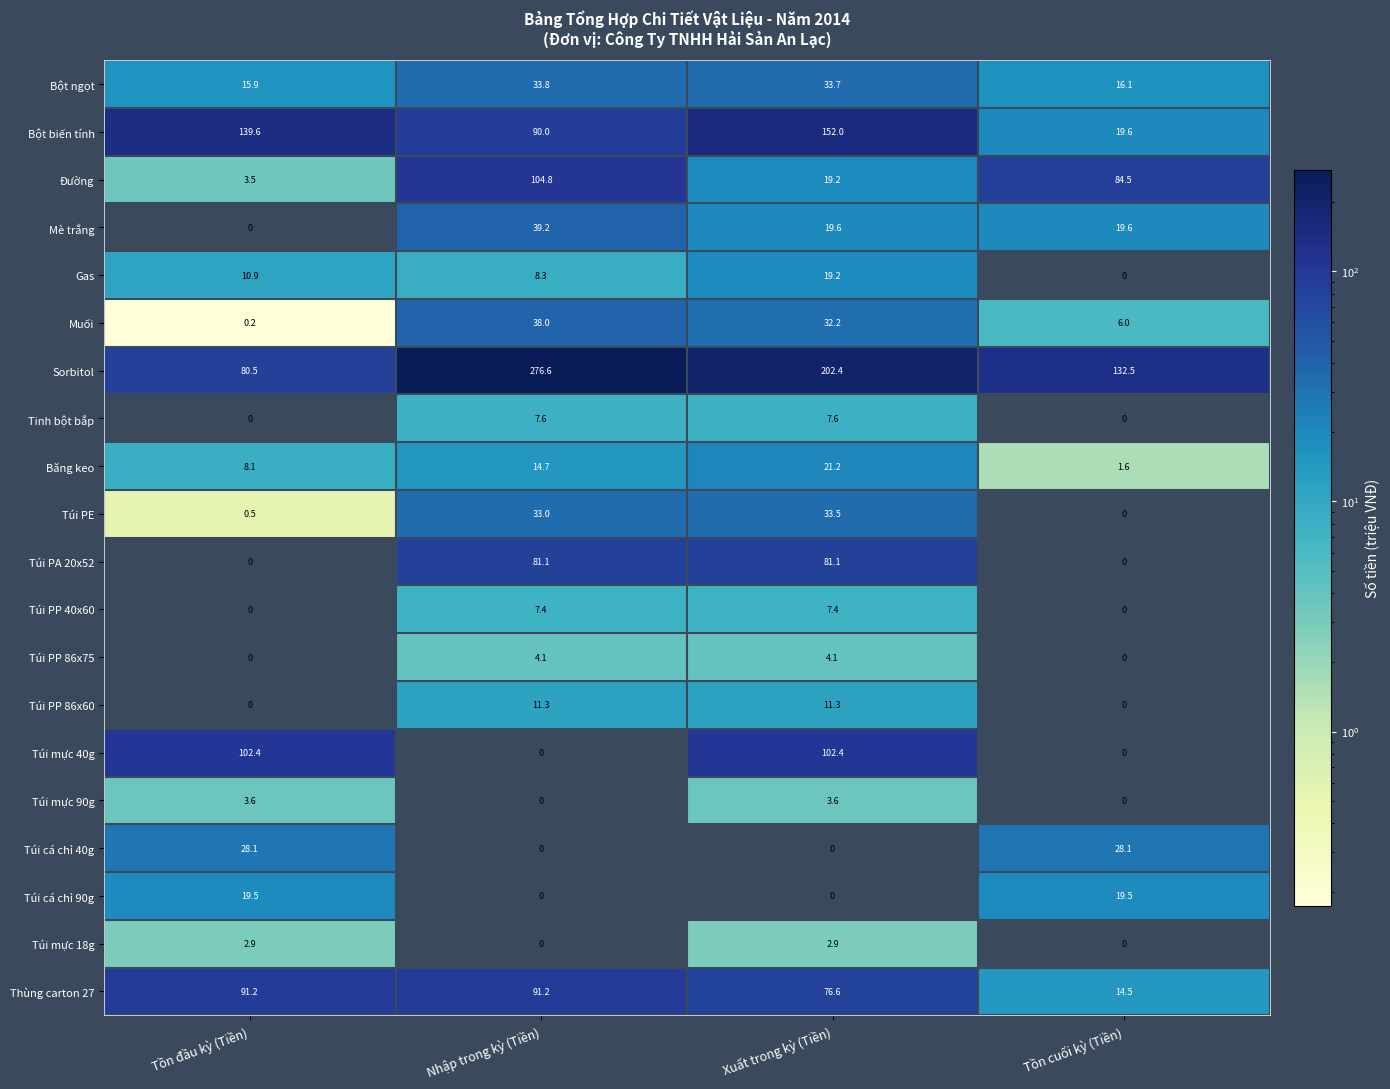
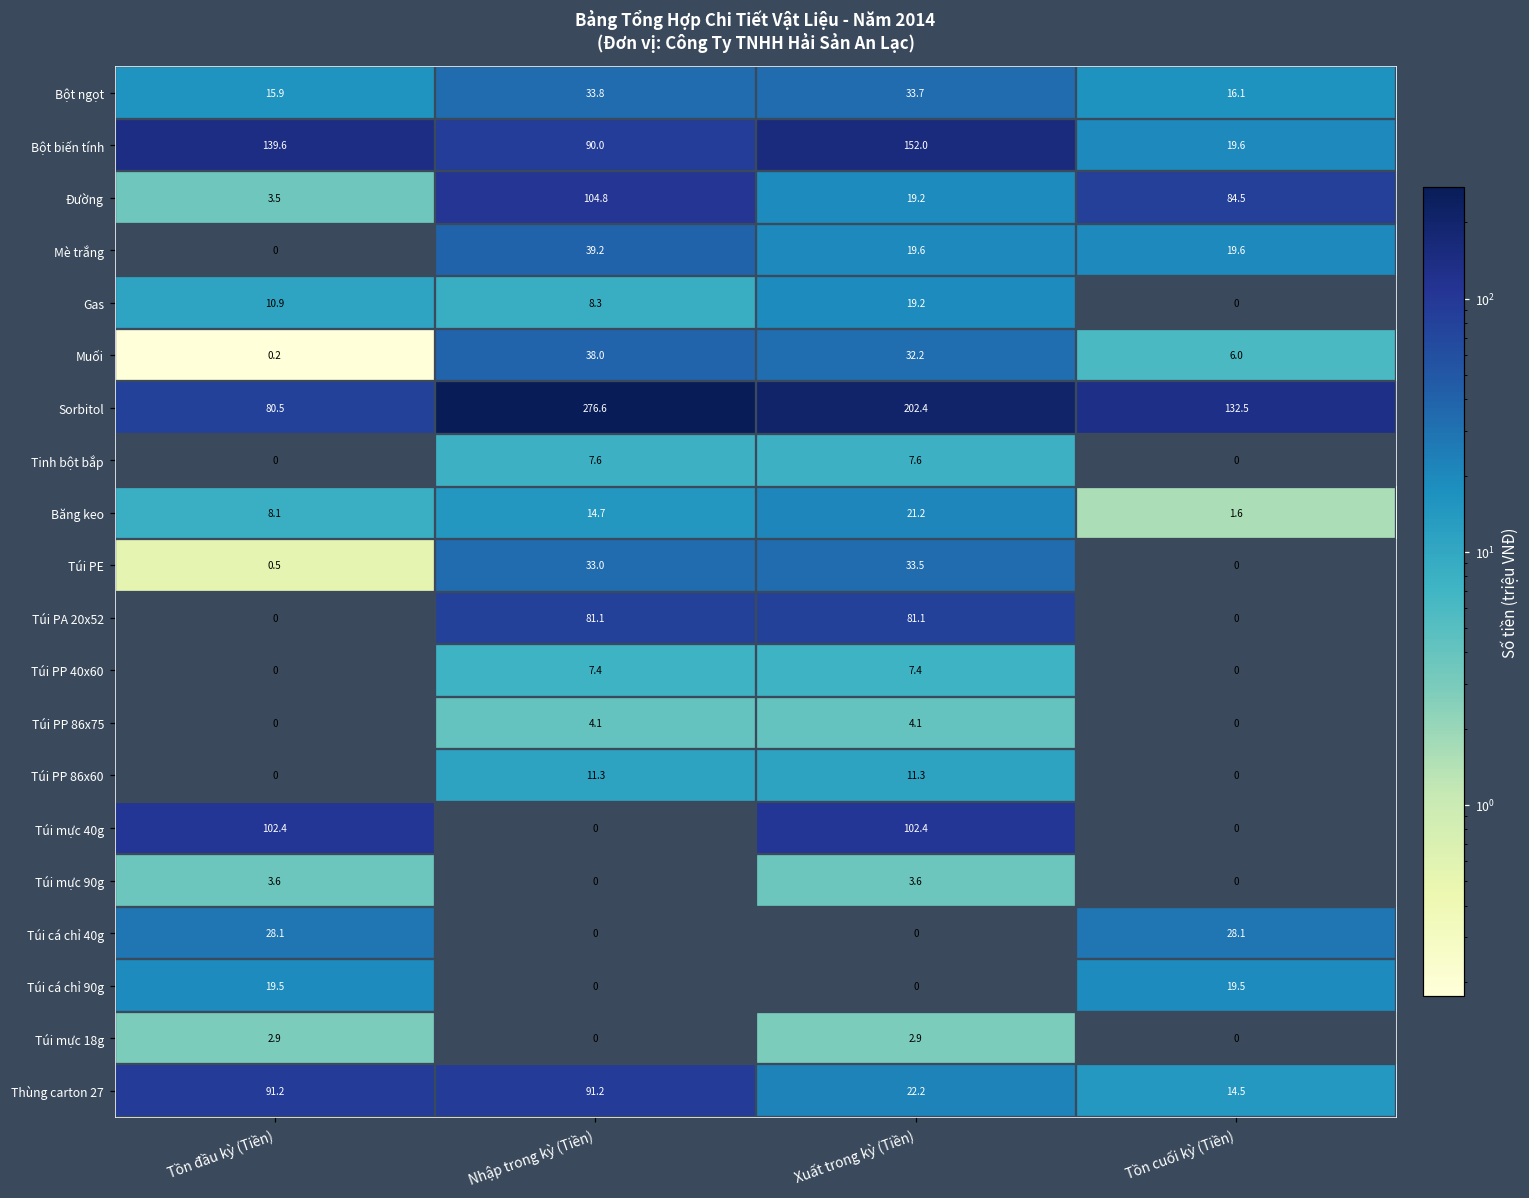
Thùng carton 27, Xuất trong kỳ (Tiền): 76.6 -> 22.2
